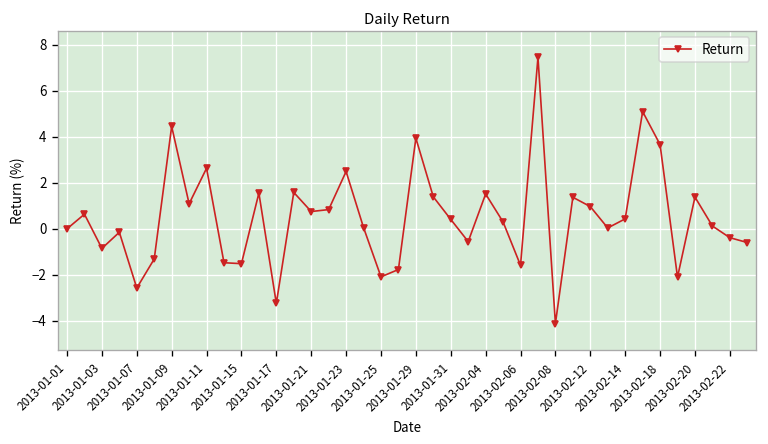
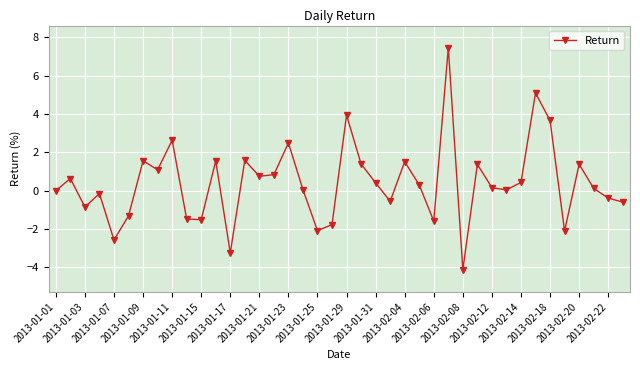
2013-01-09: 4.5 -> 1.6
2013-02-12: 1.0 -> 0.2
